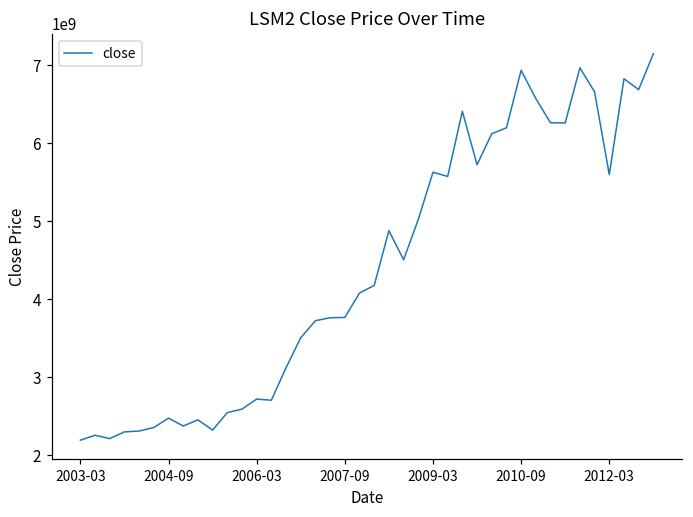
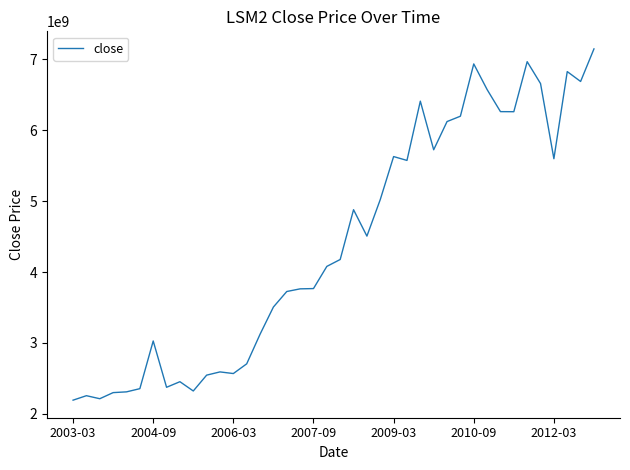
2004-09: 2500000000 -> 3000000000
2006-03: 2700000000 -> 2600000000
